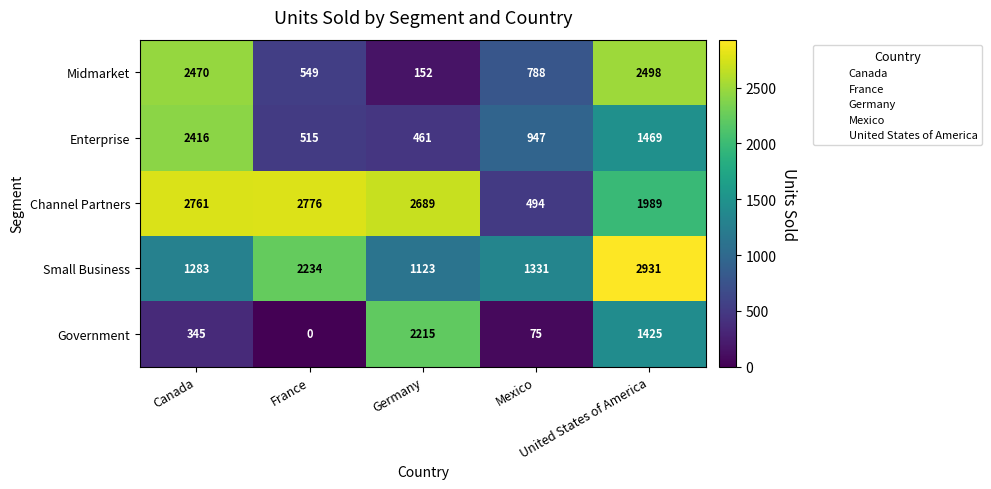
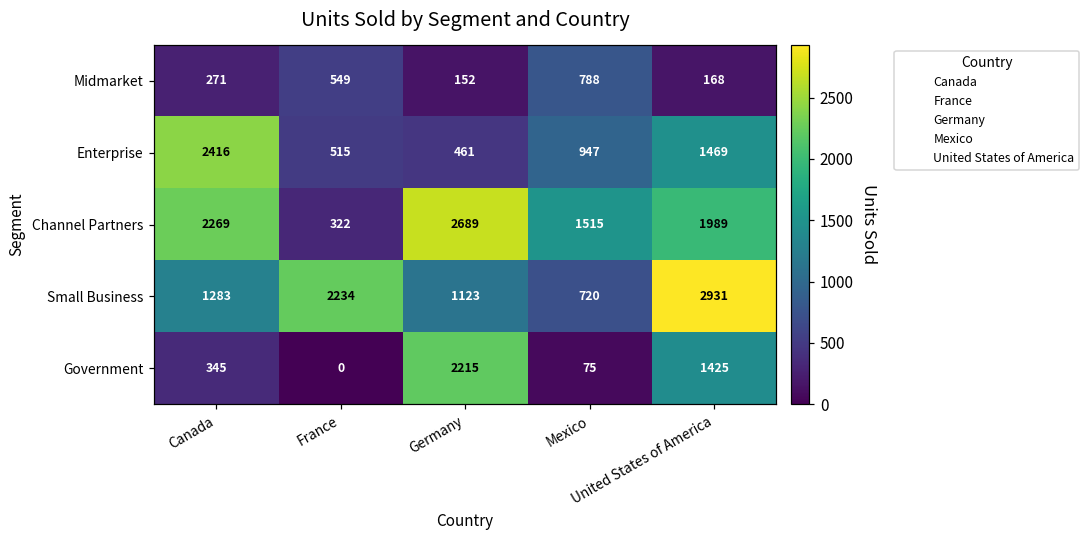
Midmarket, Canada: 2470 -> 271
Midmarket, United States of America: 2498 -> 168
Channel Partners, Canada: 2761 -> 2269
Channel Partners, France: 2776 -> 322
Channel Partners, Mexico: 494 -> 1515
Small Business, Mexico: 1331 -> 720
